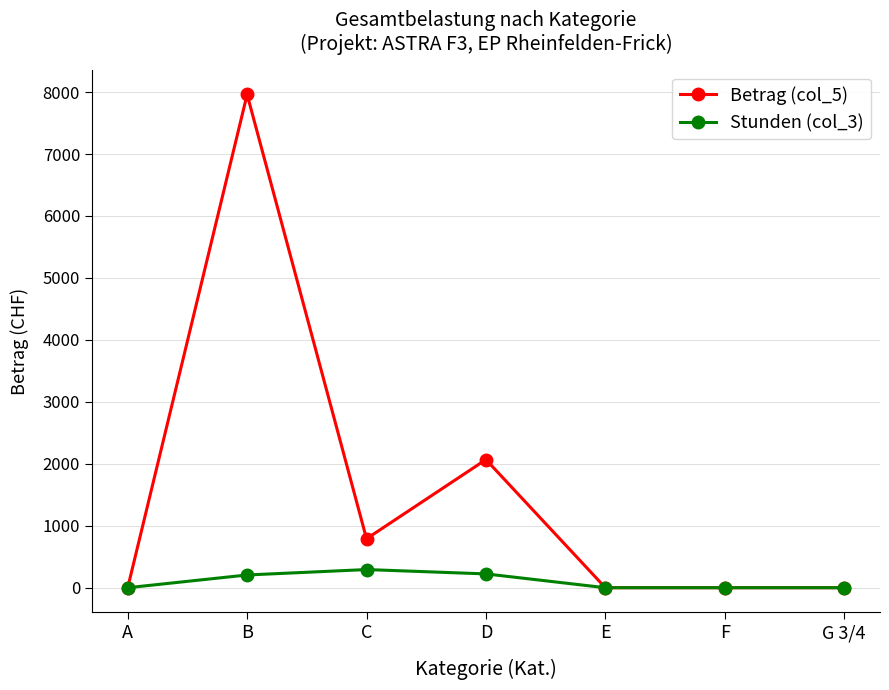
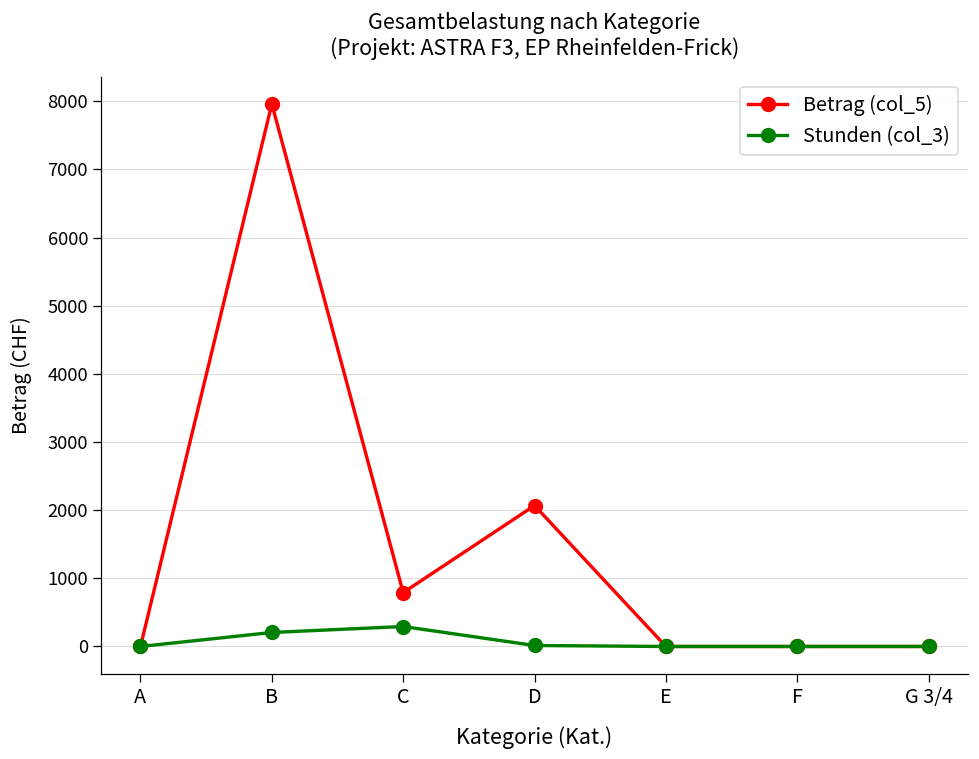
Stunden (col_3), D: 200 -> 0
